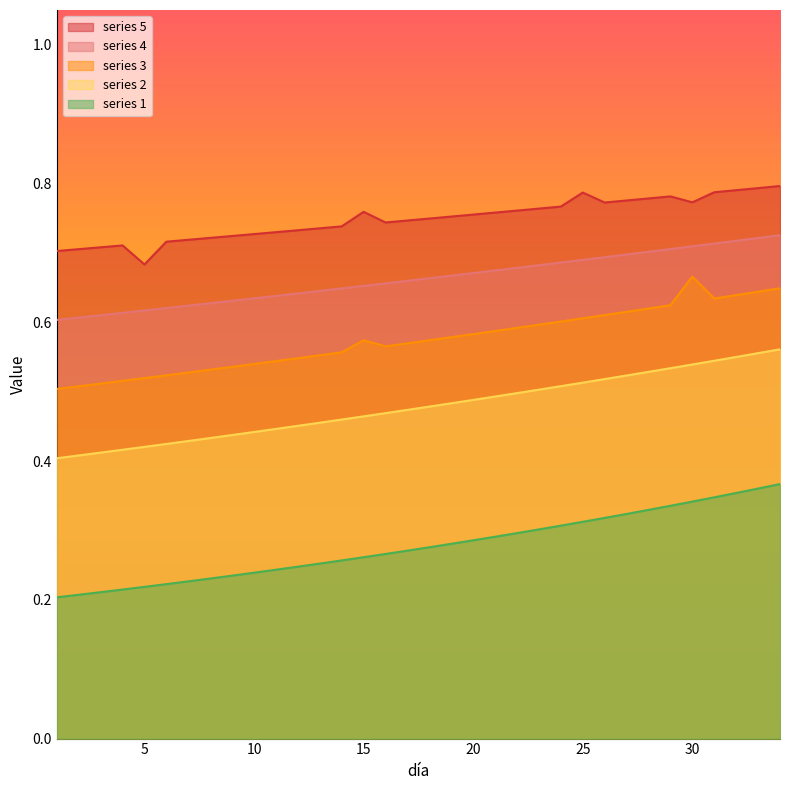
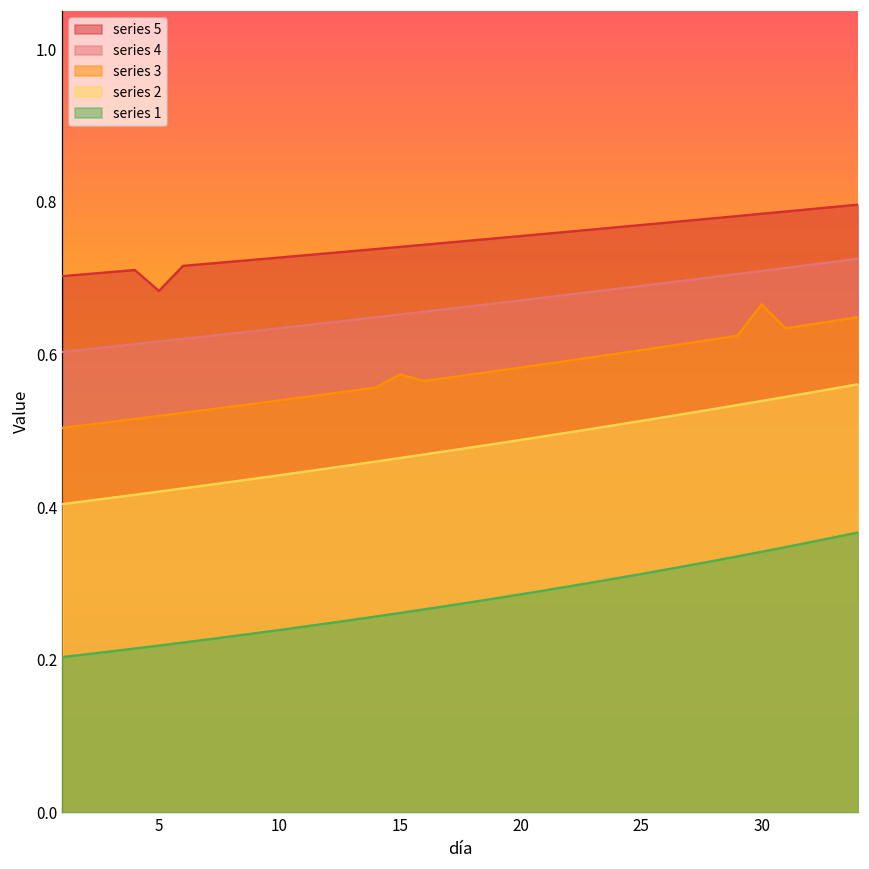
series 5, 15: 0.76 -> 0.74
series 5, 25: 0.79 -> 0.77
series 5, 30: 0.77 -> 0.78
